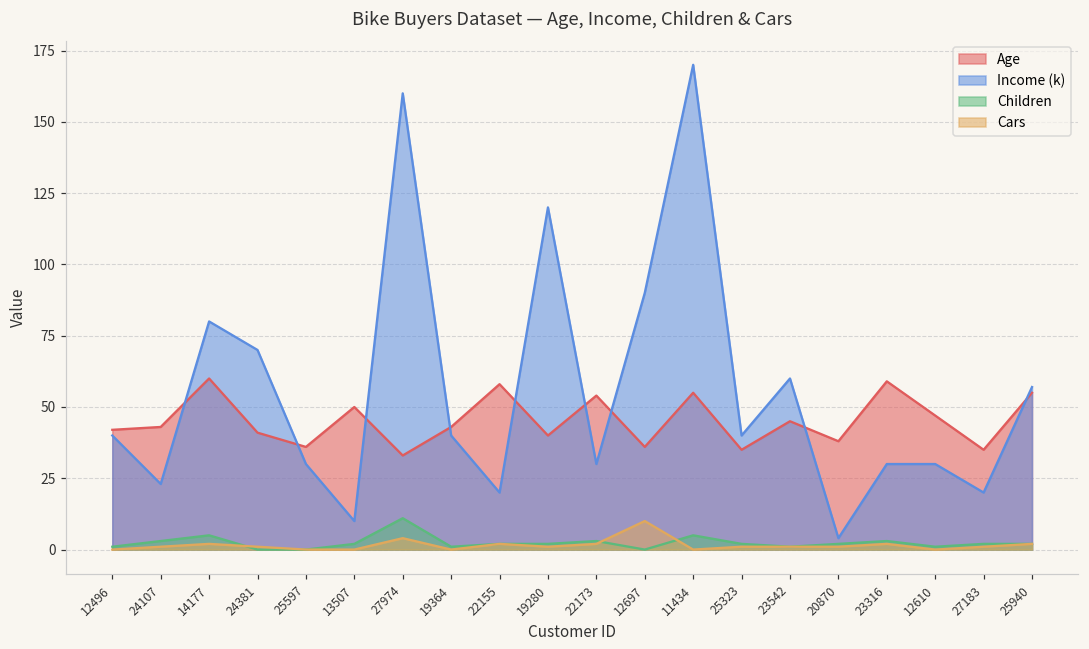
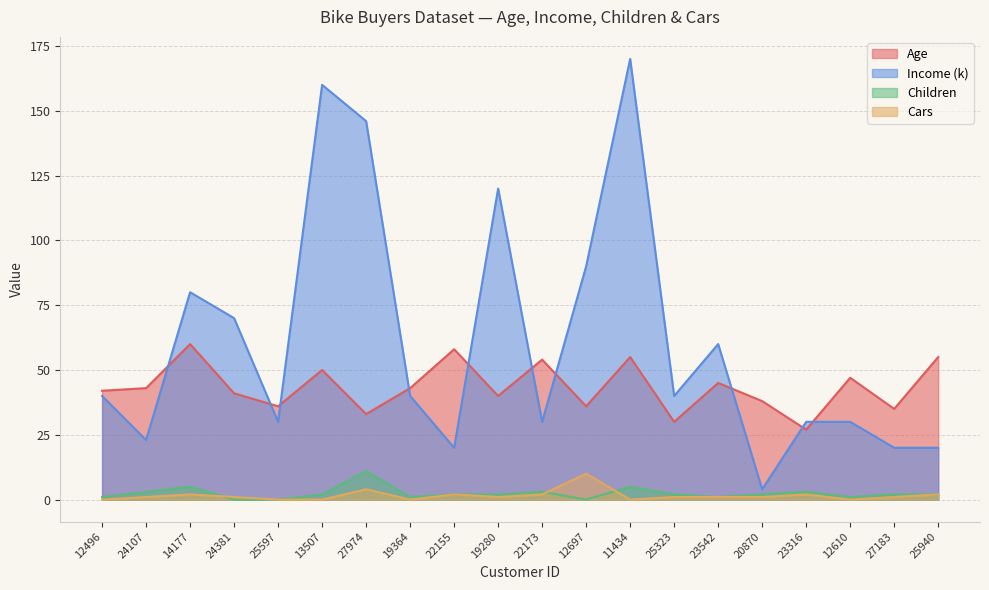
Income (k), 13507: 10 -> 160
Income (k), 27974: 160 -> 146
Age, 25323: 35 -> 30
Age, 23316: 59 -> 27
Income (k), 25940: 57 -> 20
